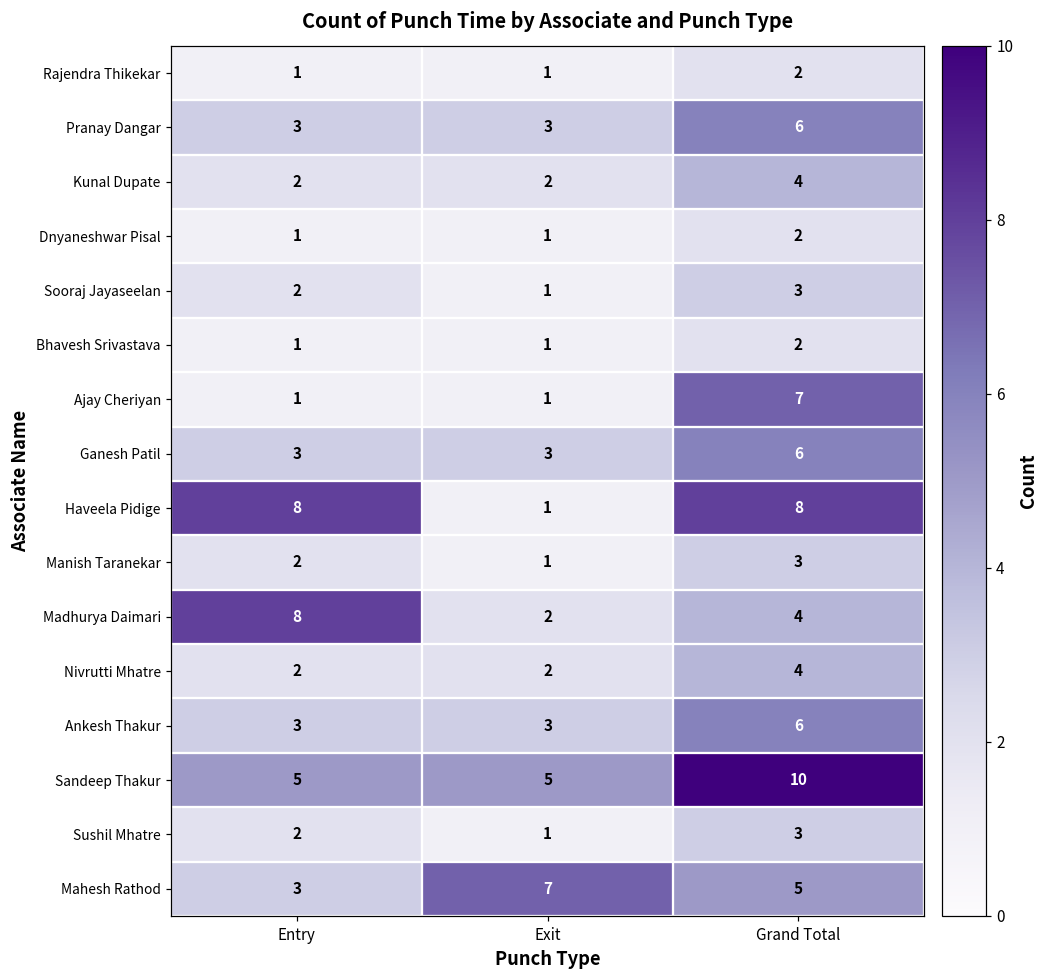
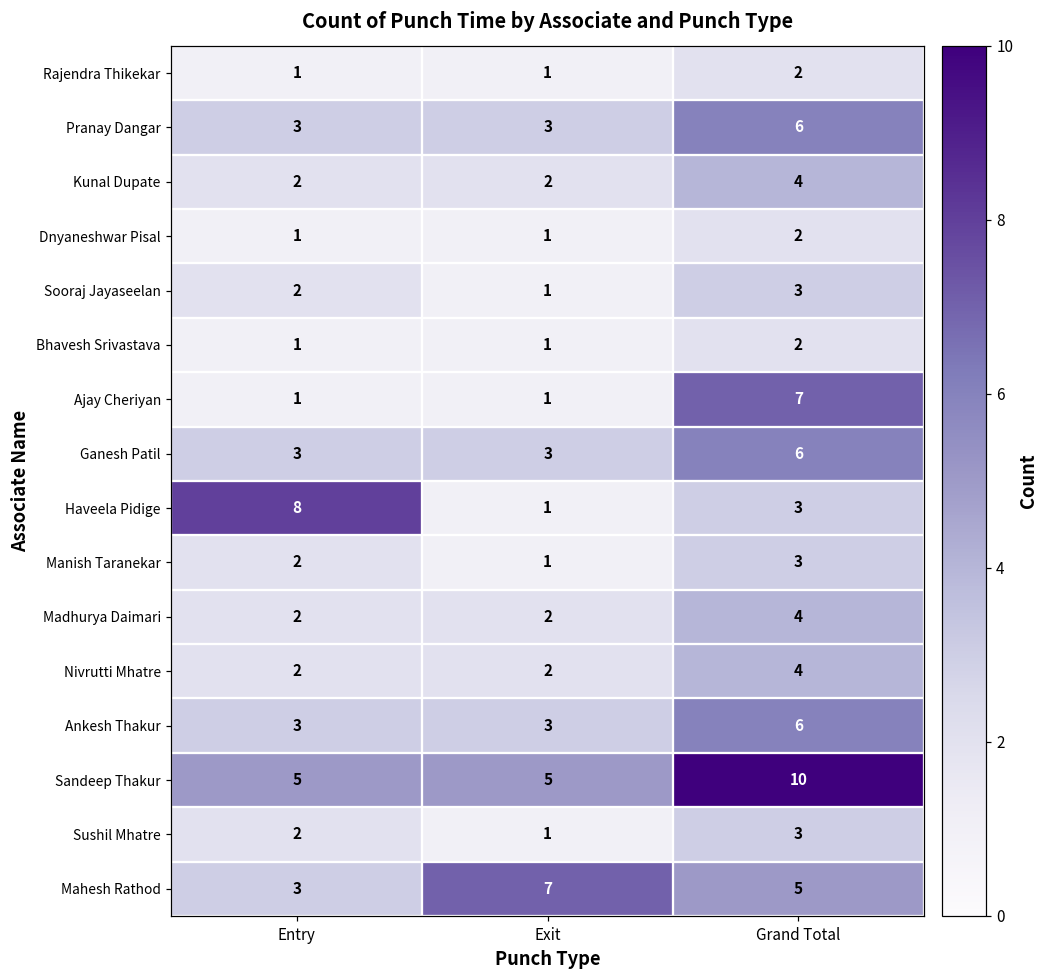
Haveela Pidige, Grand Total: 8 -> 3
Madhurya Daimari, Entry: 8 -> 2
